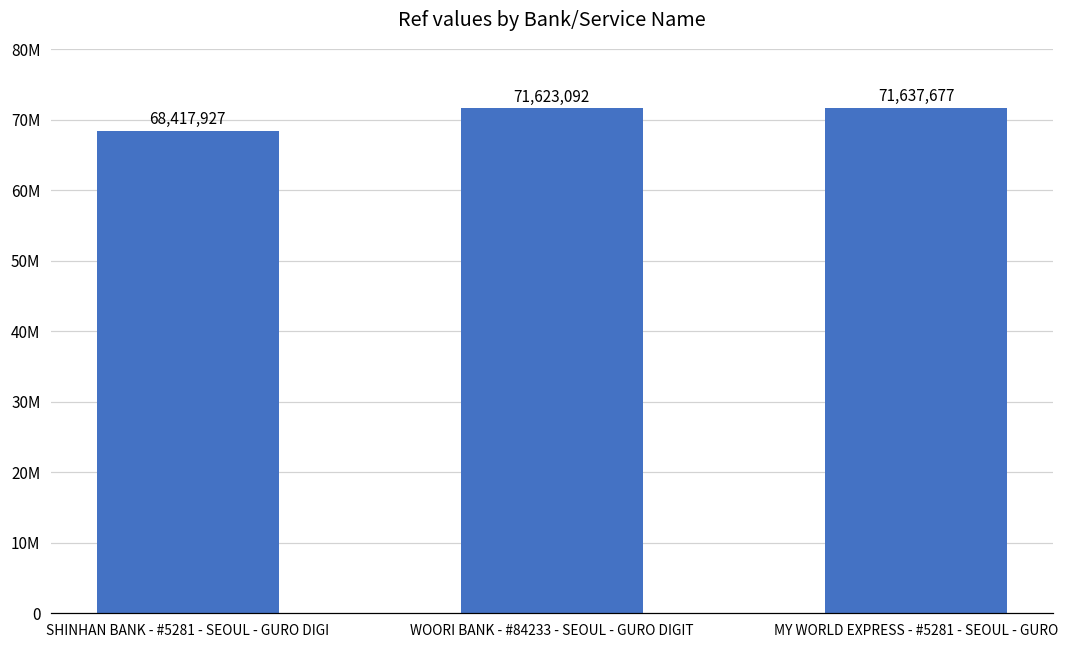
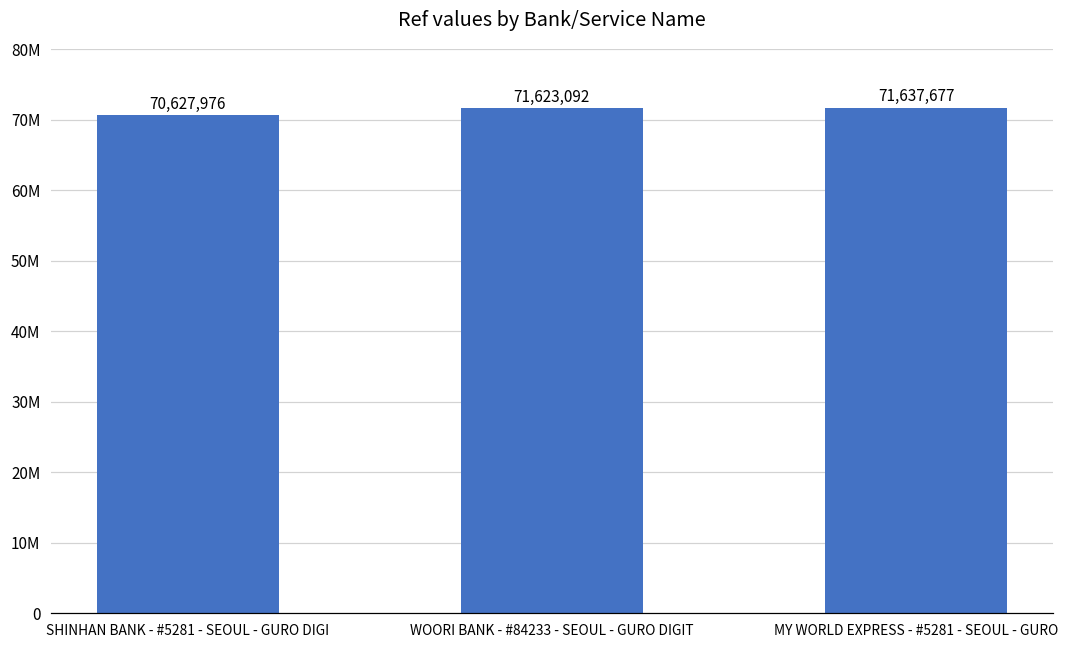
SHINHAN BANK - #5281 - SEOUL - GURO DIGI: 68,417,927 -> 70,627,976
